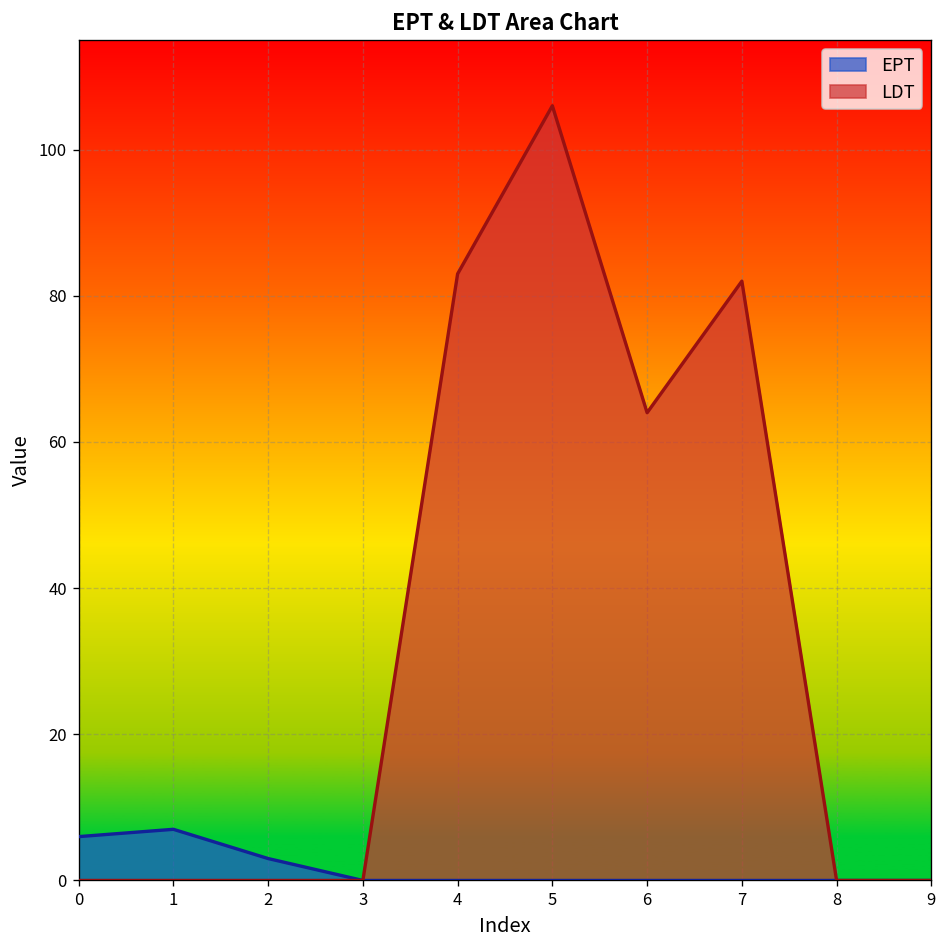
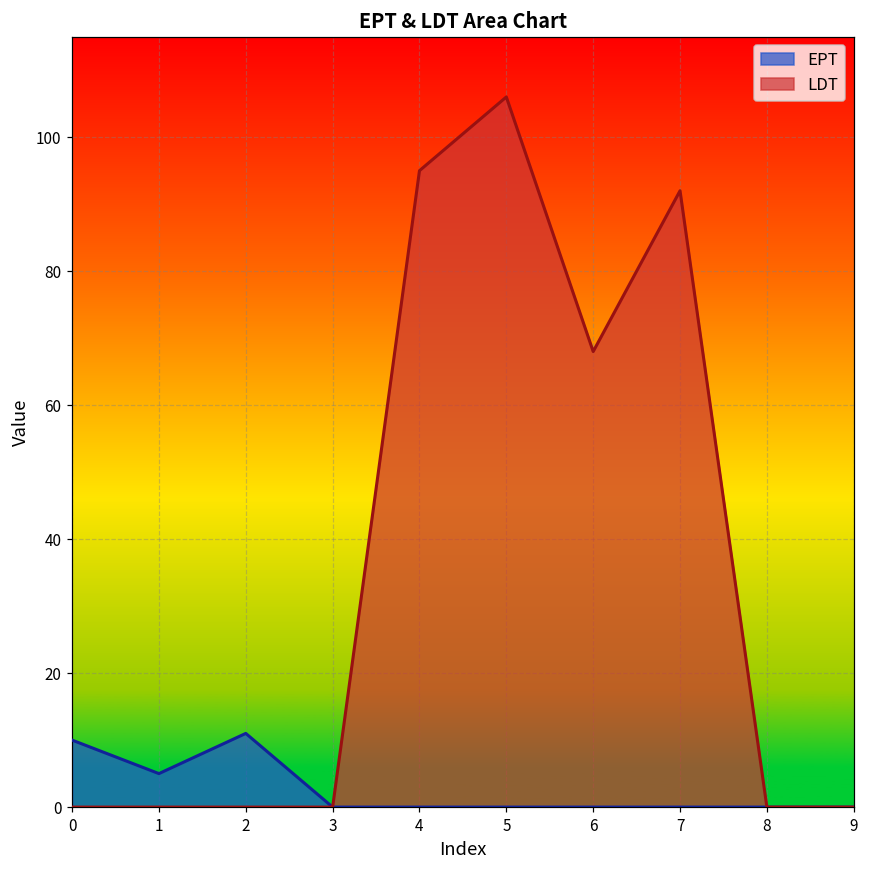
EPT, 0: 6 -> 10
EPT, 1: 7 -> 5
EPT, 2: 3 -> 11
LDT, 4: 83 -> 95
LDT, 6: 64 -> 68
LDT, 7: 82 -> 92
